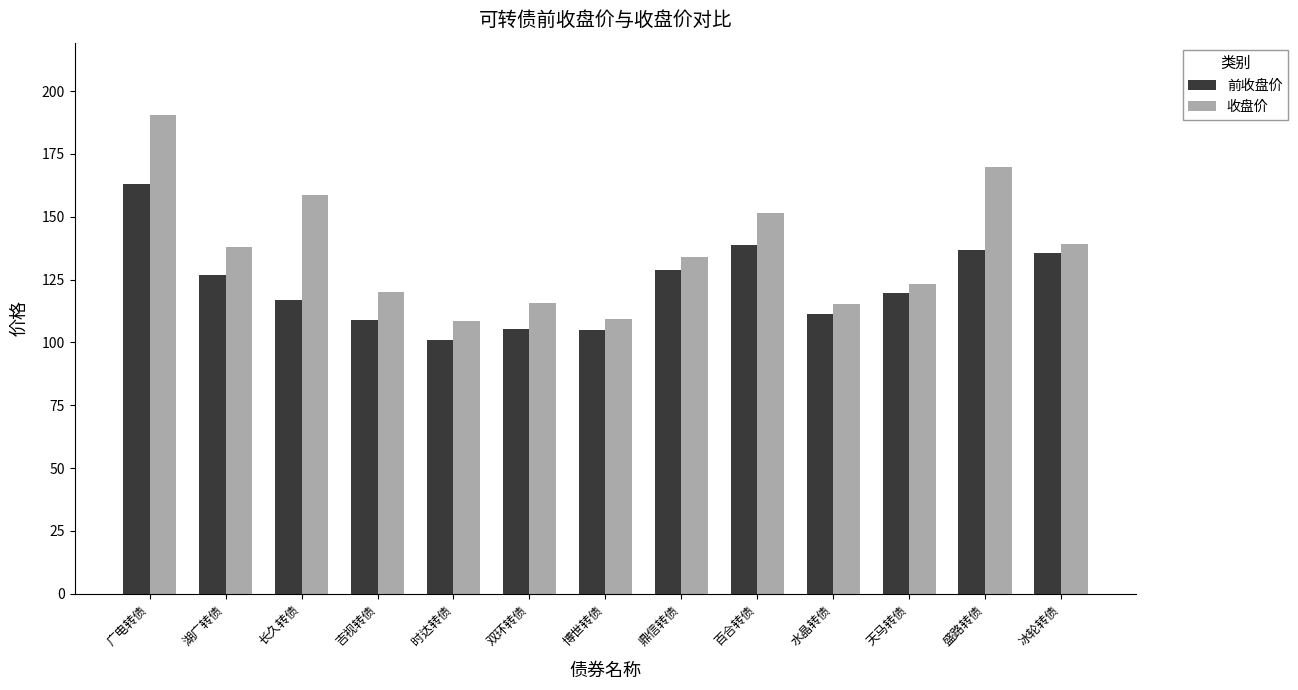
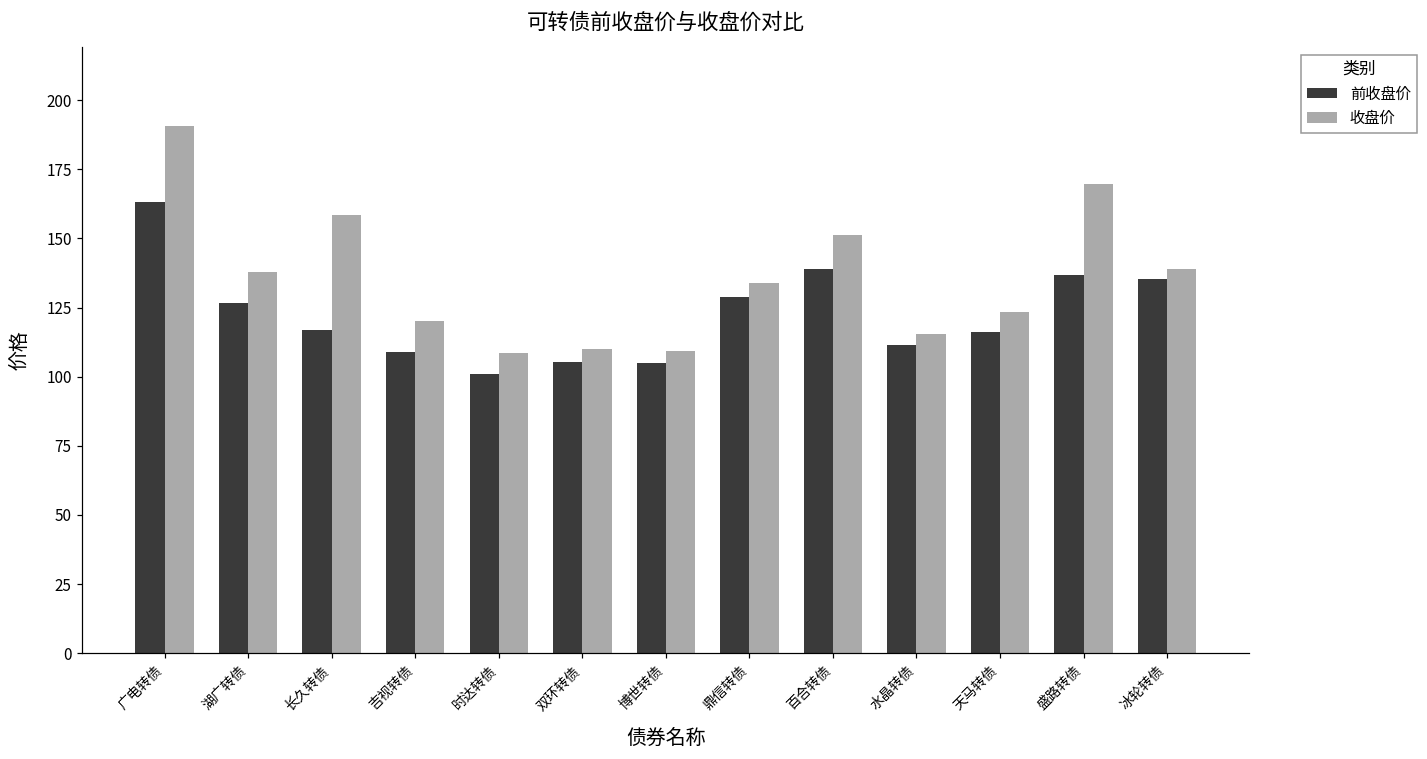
收盘价, 双环转债: 116 -> 110
前收盘价, 天马转债: 120 -> 116
